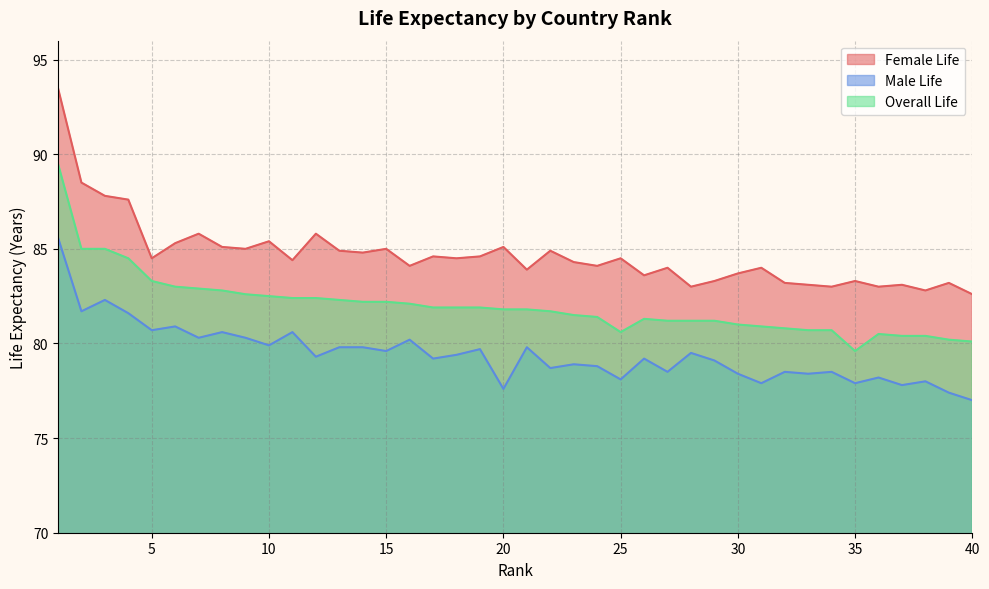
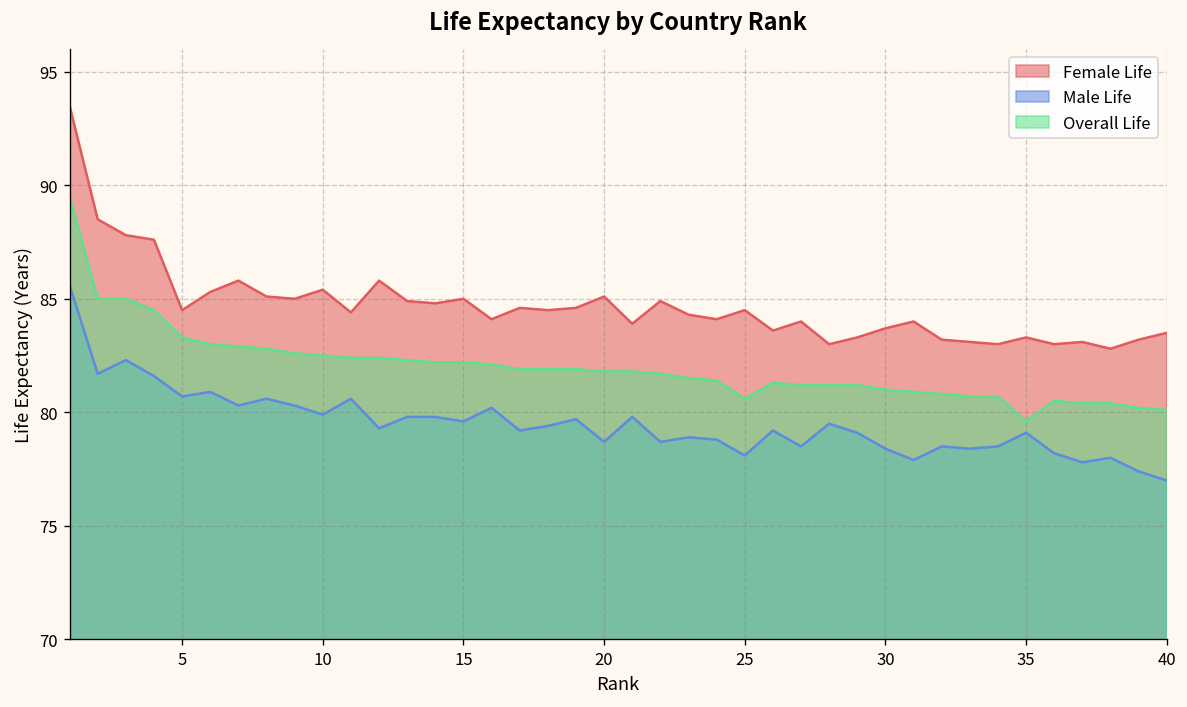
Male Life, 20: 77.6 -> 78.7
Male Life, 35: 77.9 -> 79.1
Female Life, 40: 82.6 -> 83.5
